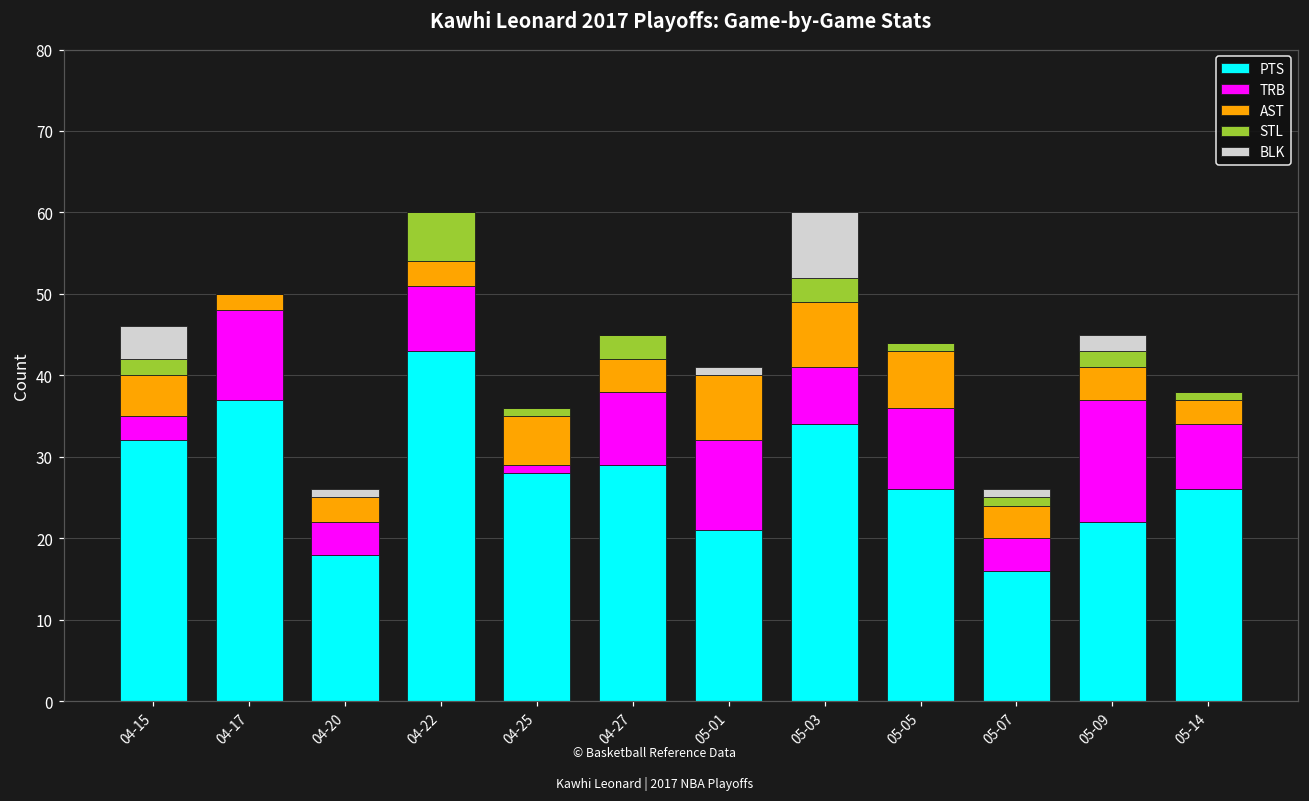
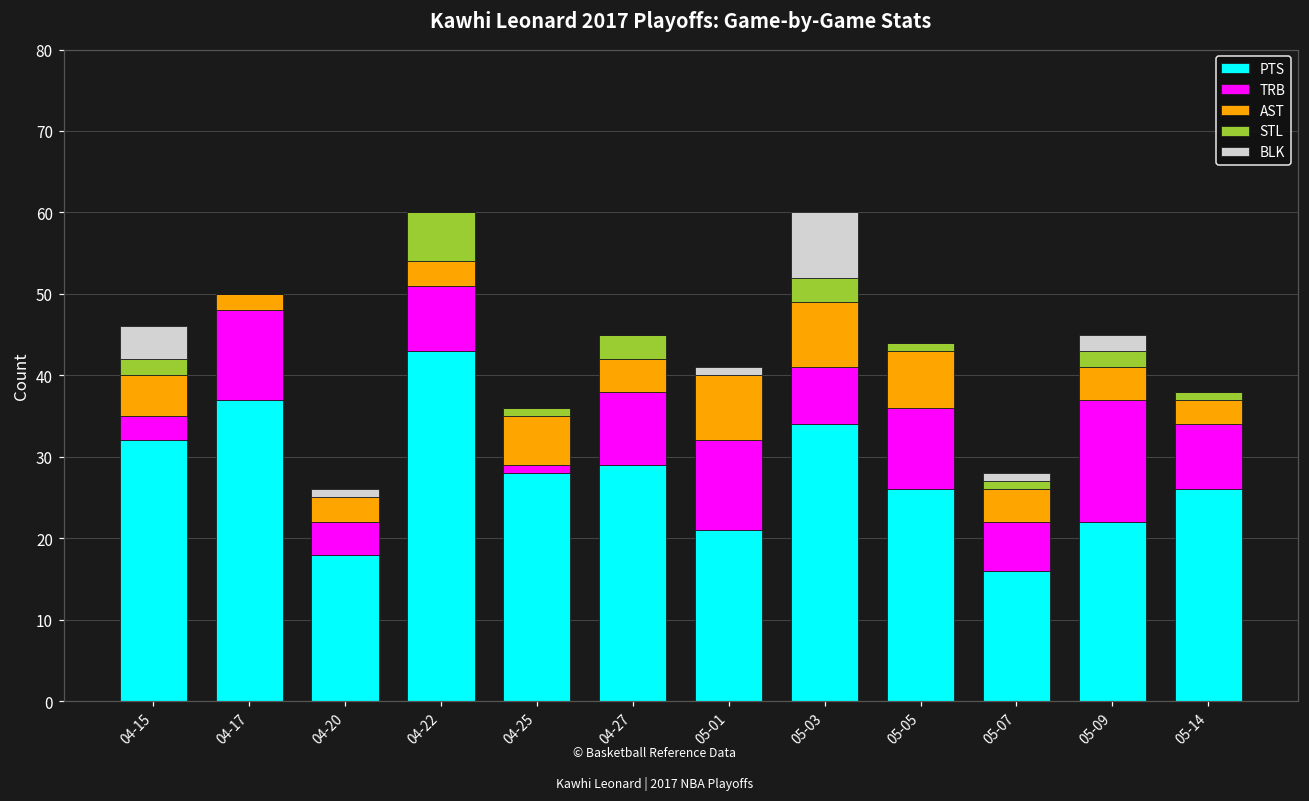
TRB, 05-07: 4 -> 6
